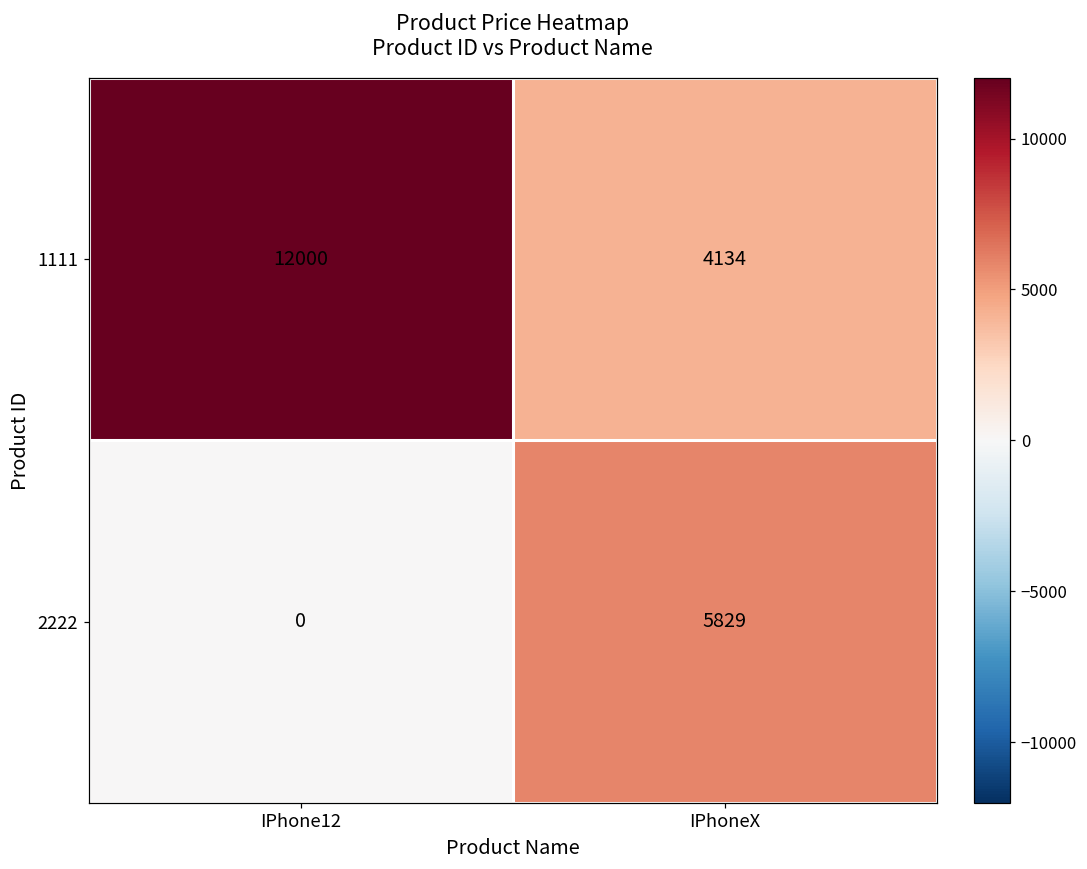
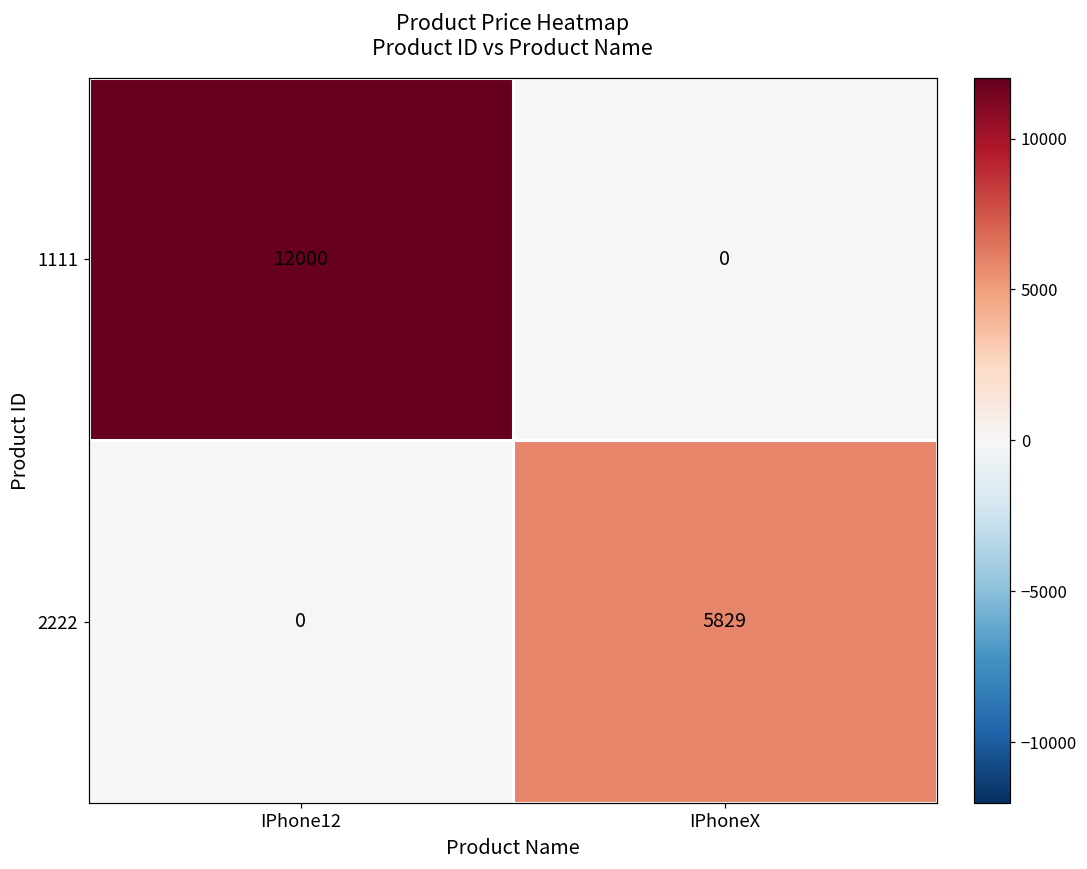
1111, IPhoneX: 4134 -> 0
